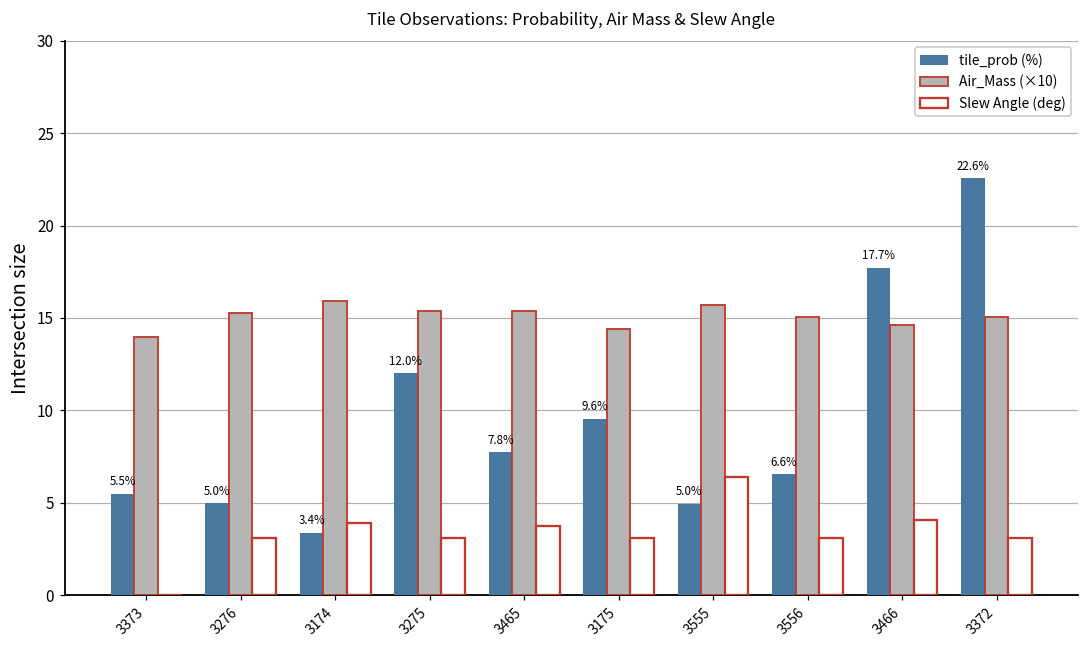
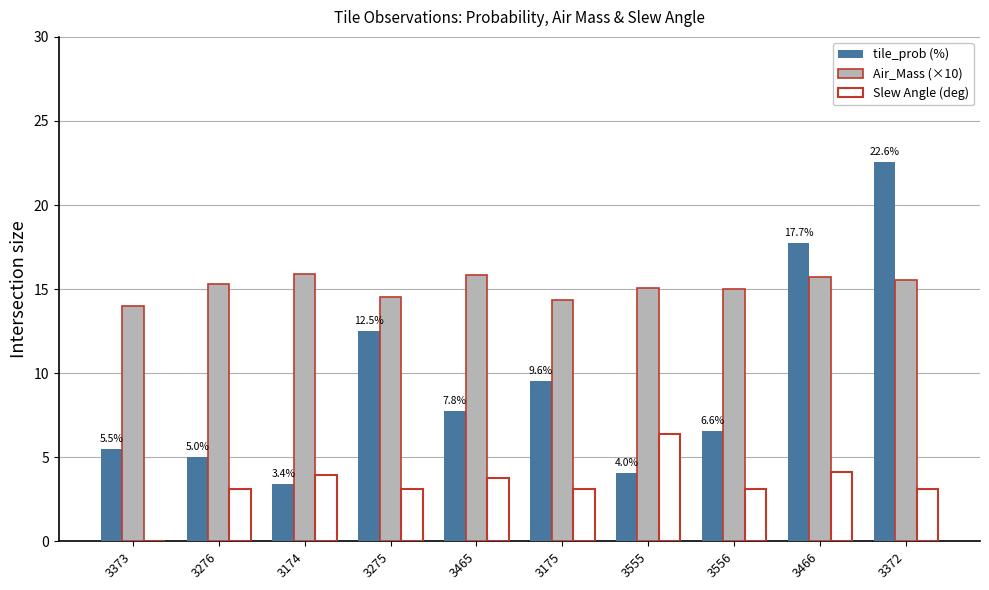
tile_prob (%), 3275: 12.0% -> 12.5%
Air_Mass (×10), 3275: 15.4 -> 14.5
Air_Mass (×10), 3465: 15.4 -> 15.8
tile_prob (%), 3555: 5.0% -> 4.0%
Air_Mass (×10), 3555: 15.7 -> 15.1
Air_Mass (×10), 3466: 14.6 -> 15.7
Air_Mass (×10), 3372: 15.0 -> 15.5
